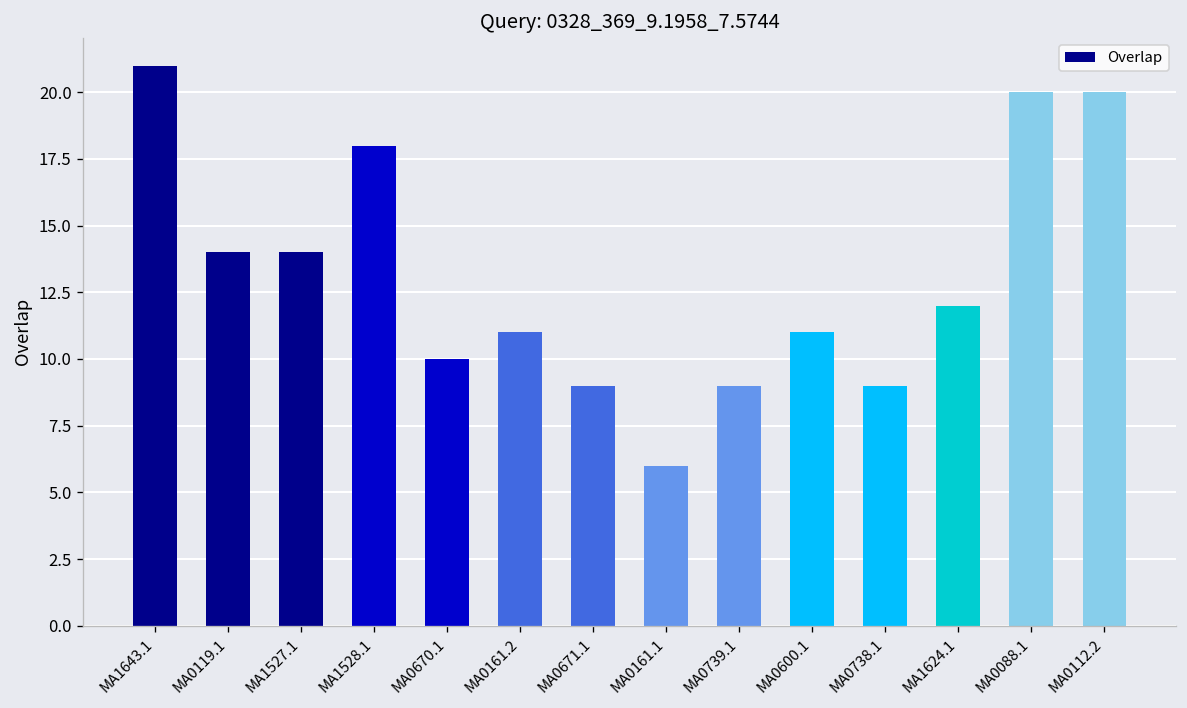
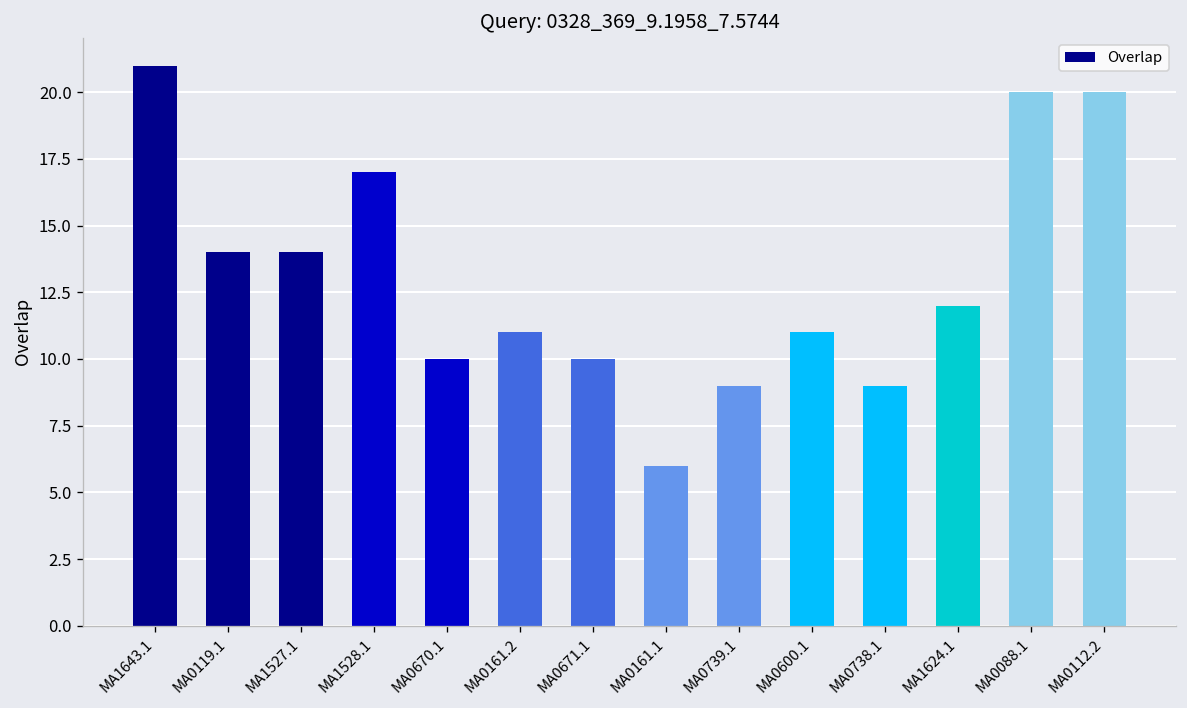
MA1528.1: 18 -> 17
MA0671.1: 9 -> 10
